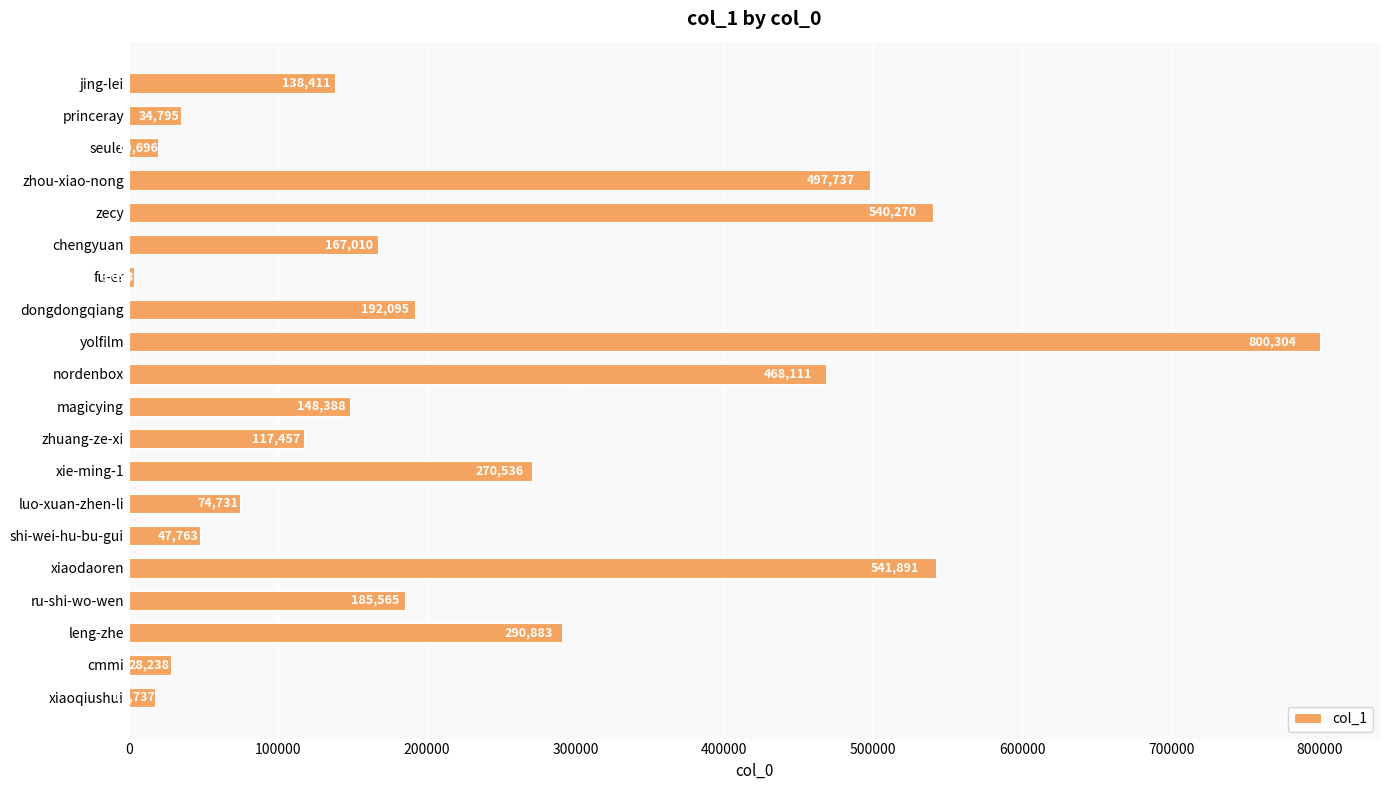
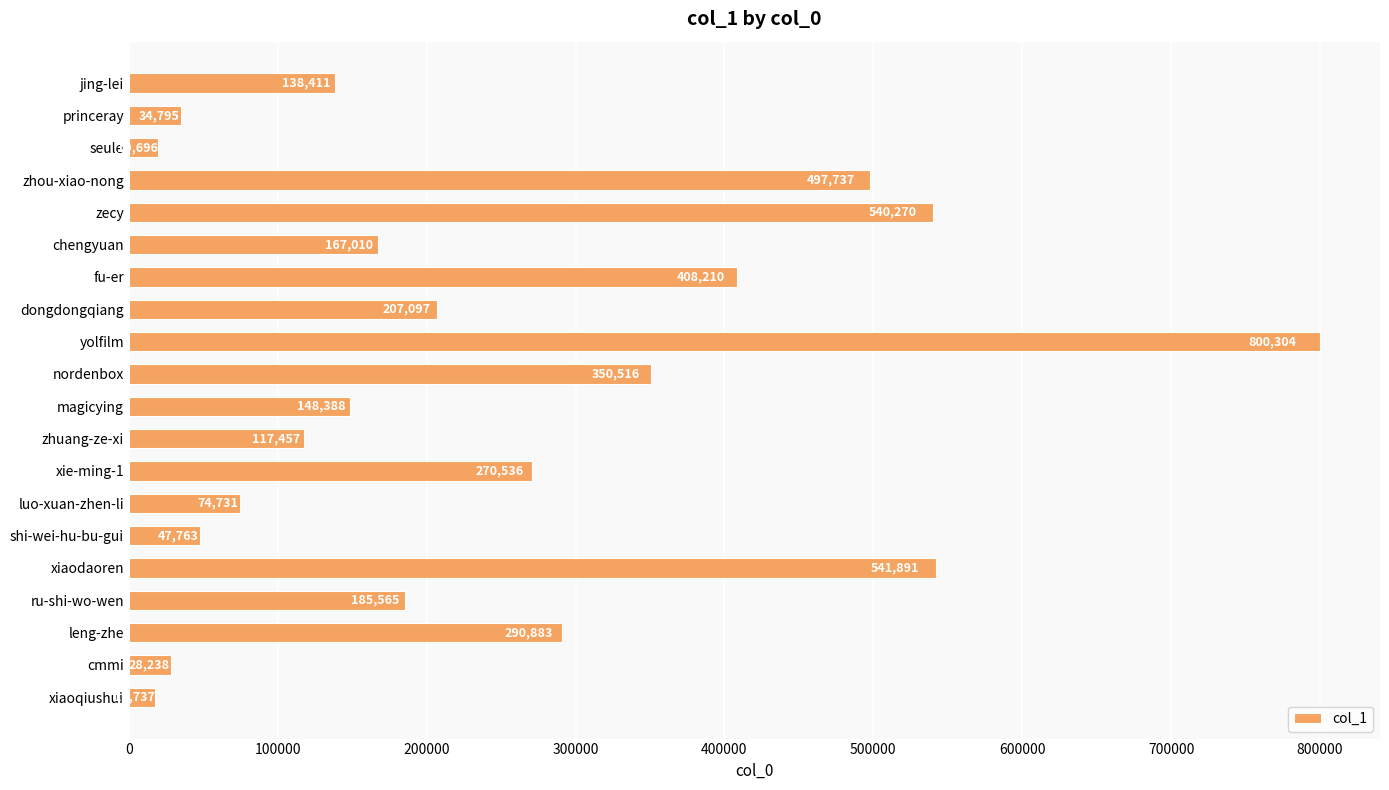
fu-er: 4000 -> 408000
dongdongqiang: 192,095 -> 207,097
nordenbox: 468,111 -> 350,516
